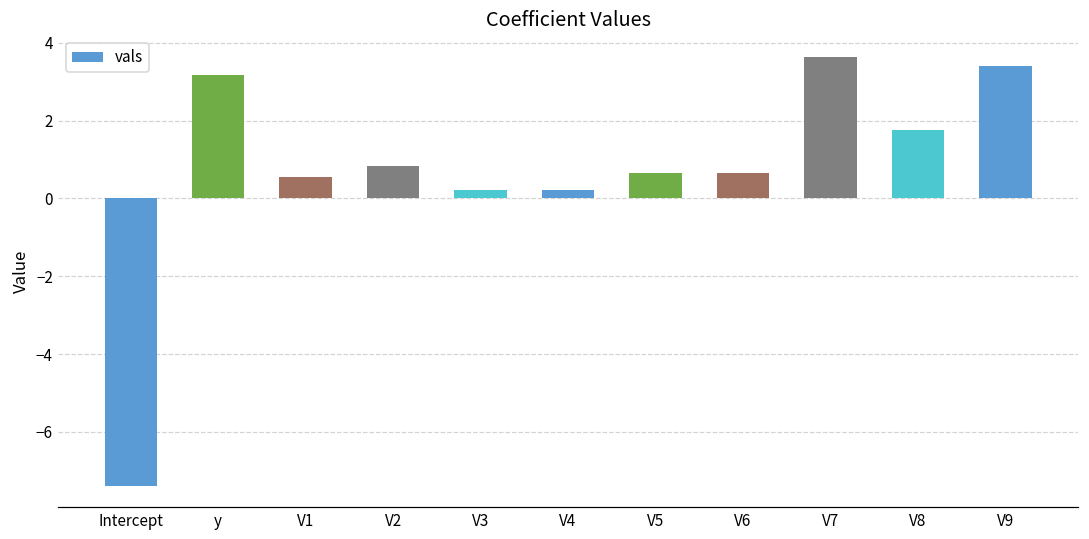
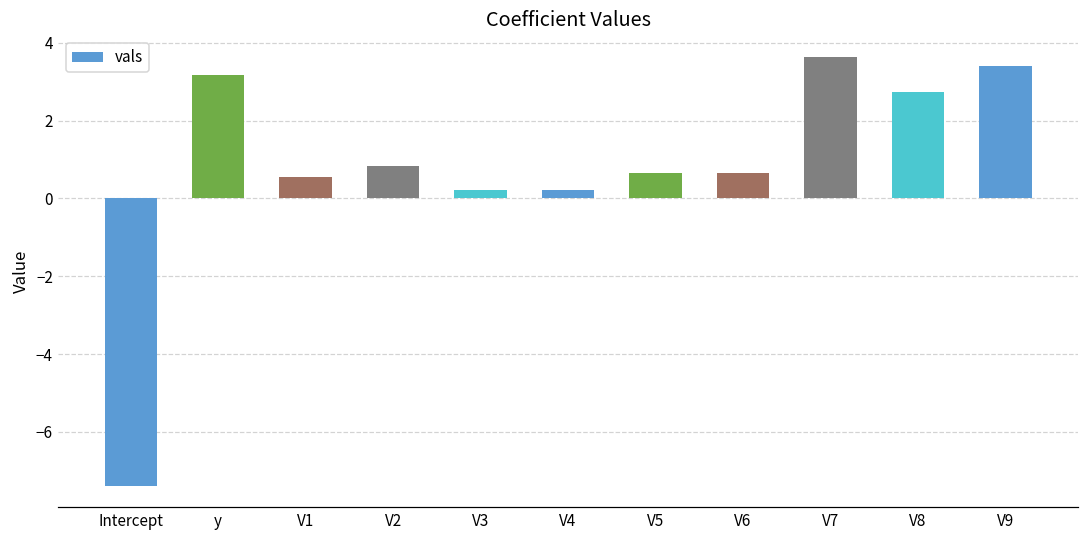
V8: 1.8 -> 2.7
